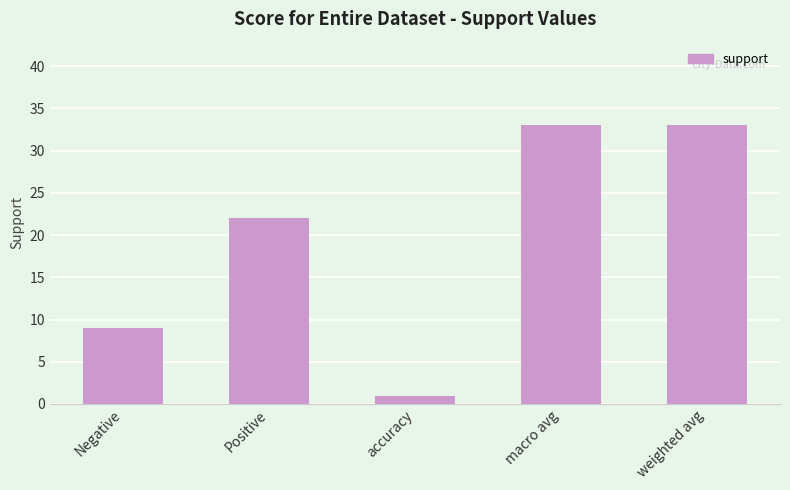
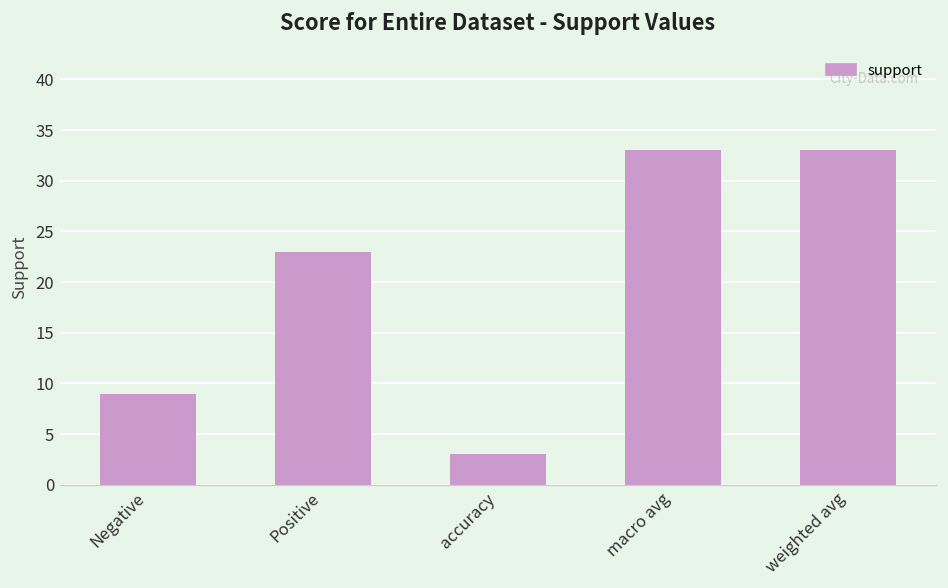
Positive: 22 -> 23
accuracy: 1 -> 3
